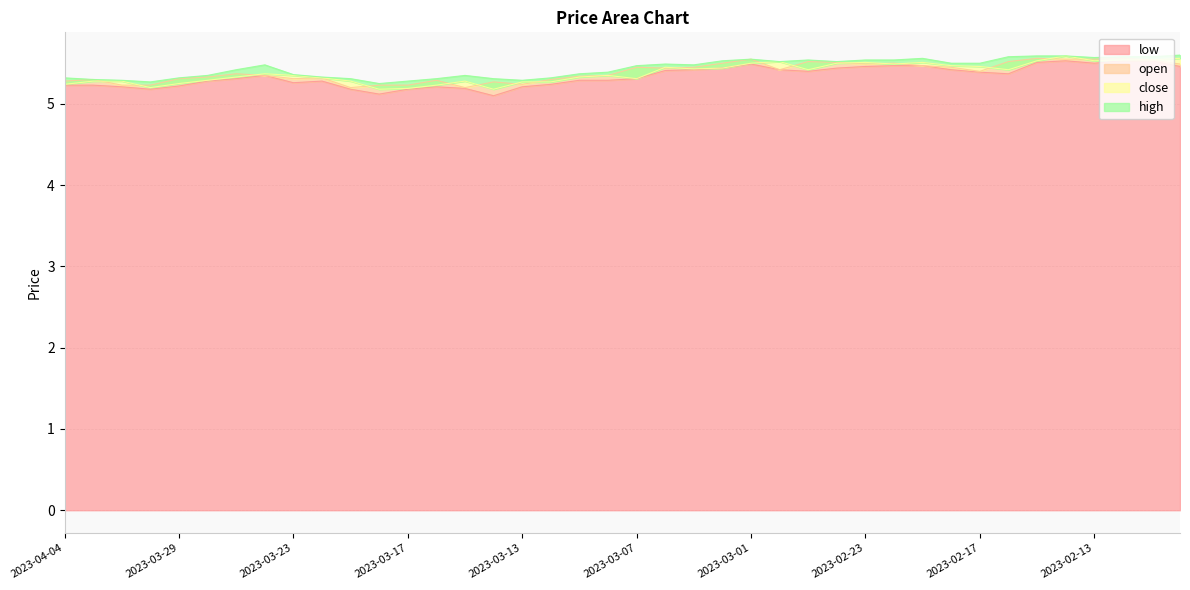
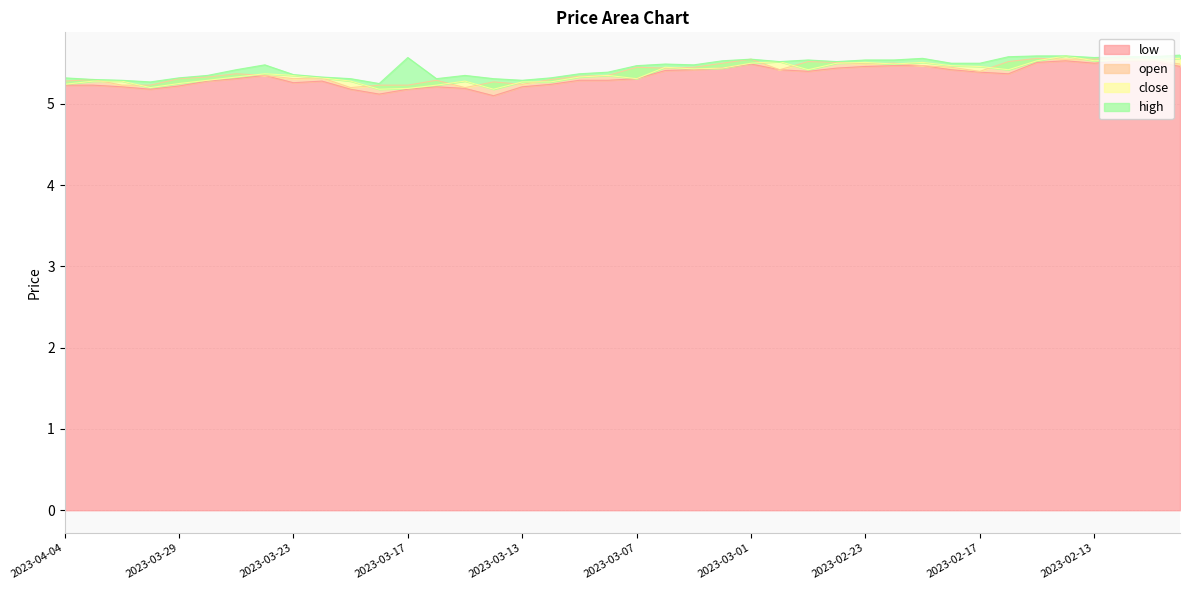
high, 2023-03-17: 5.3 -> 5.6
